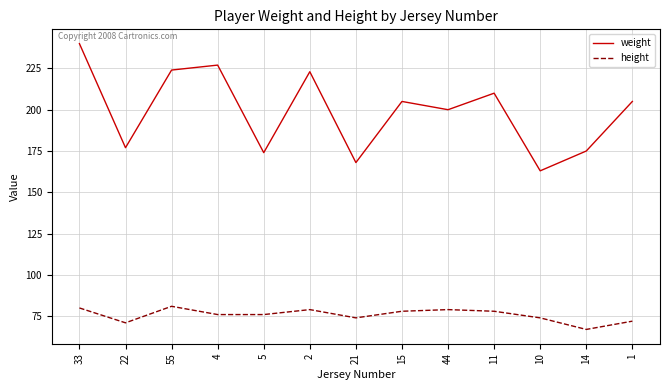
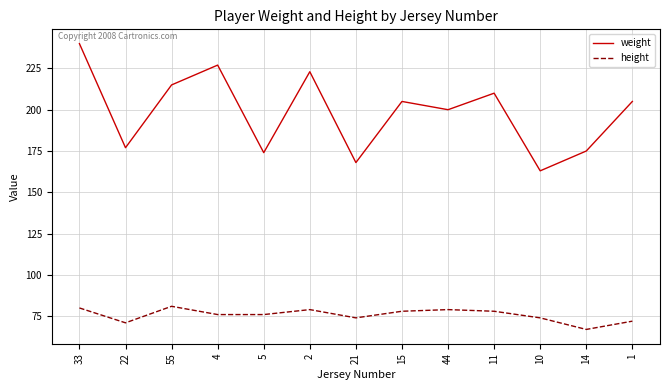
weight, 55: 224 -> 215
